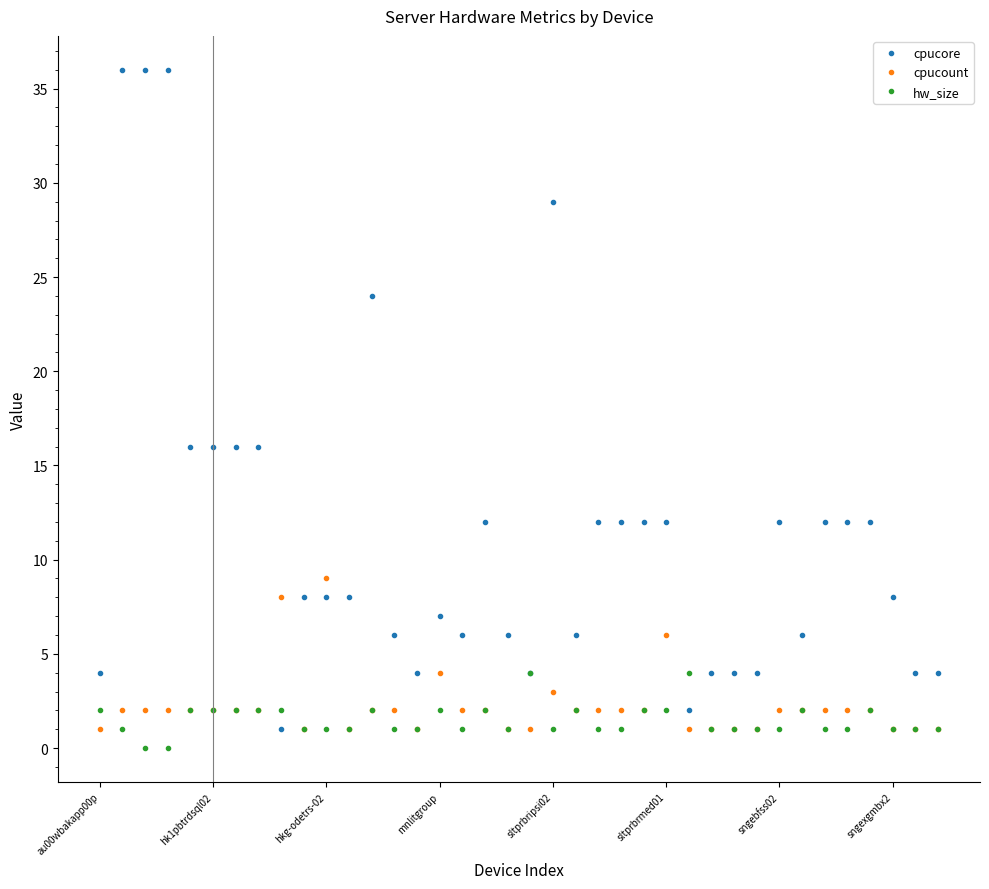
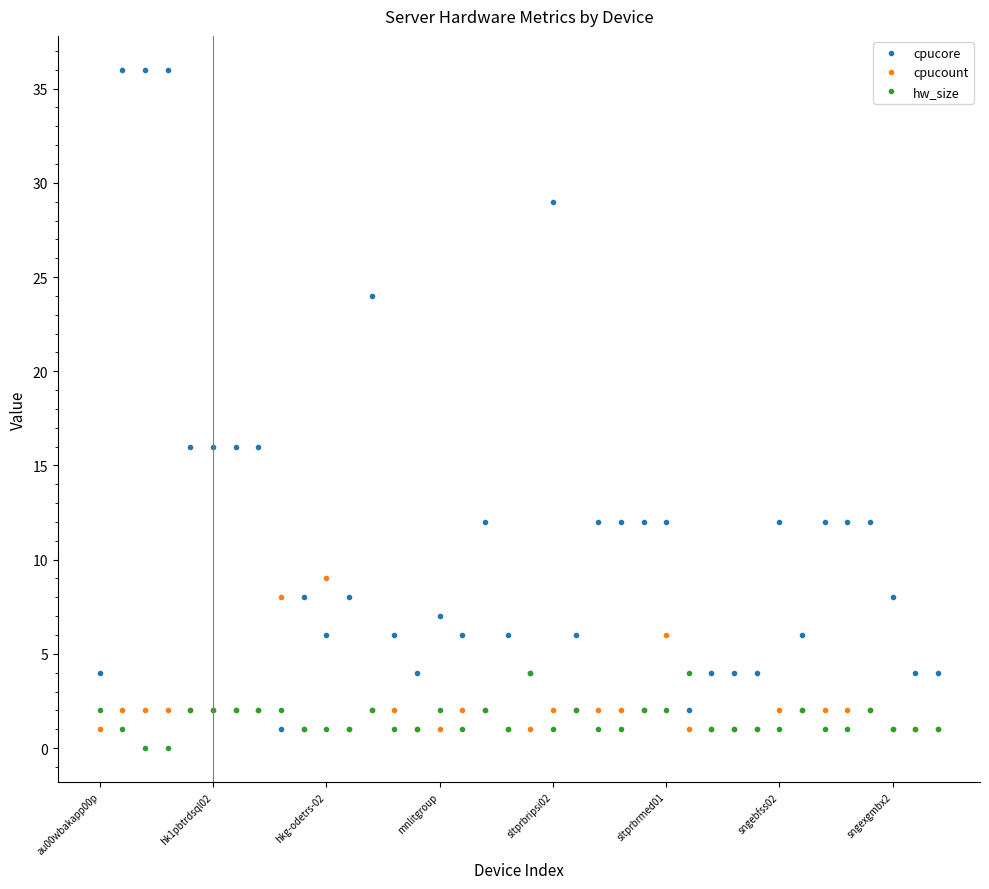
cpucore, hkg-odetrs-02: 8 -> 6
cpucount, mnlitgroup: 4 -> 1
cpucount, sltprbripsi02: 3 -> 2
